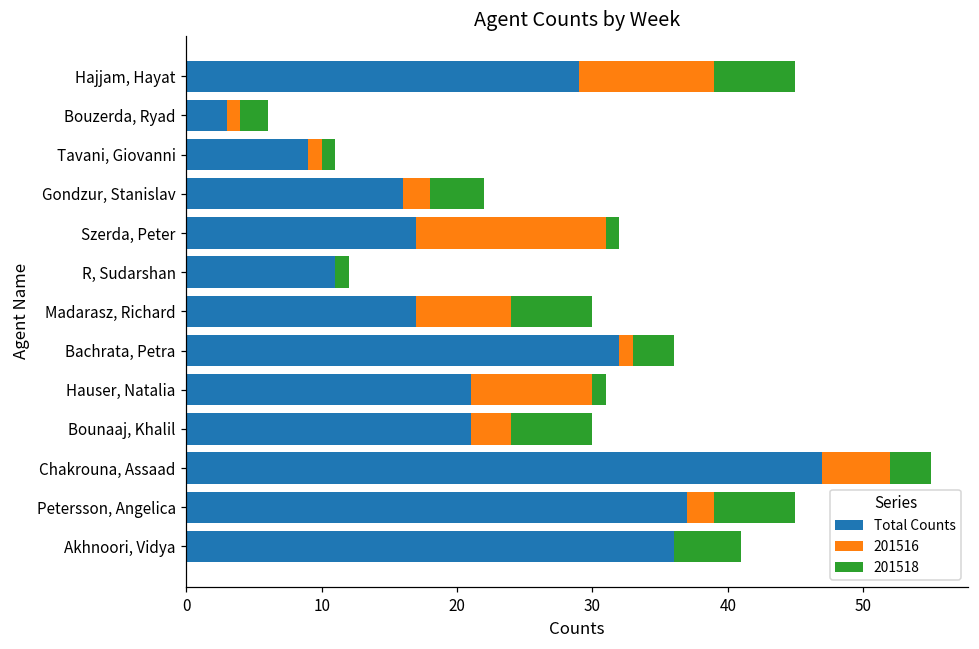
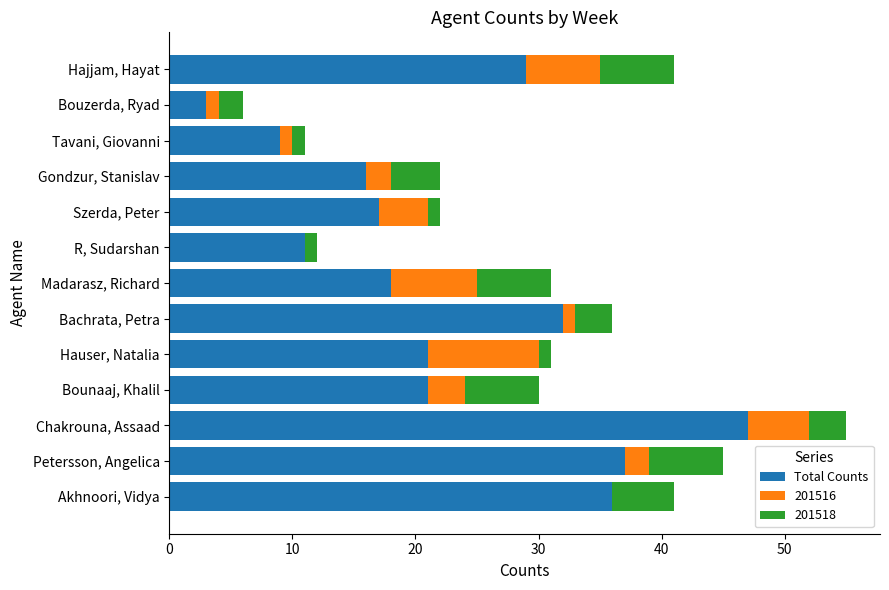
201516, Hajjam, Hayat: 10 -> 6
201516, Szerda, Peter: 14 -> 4
Total Counts, Madarasz, Richard: 17 -> 18
